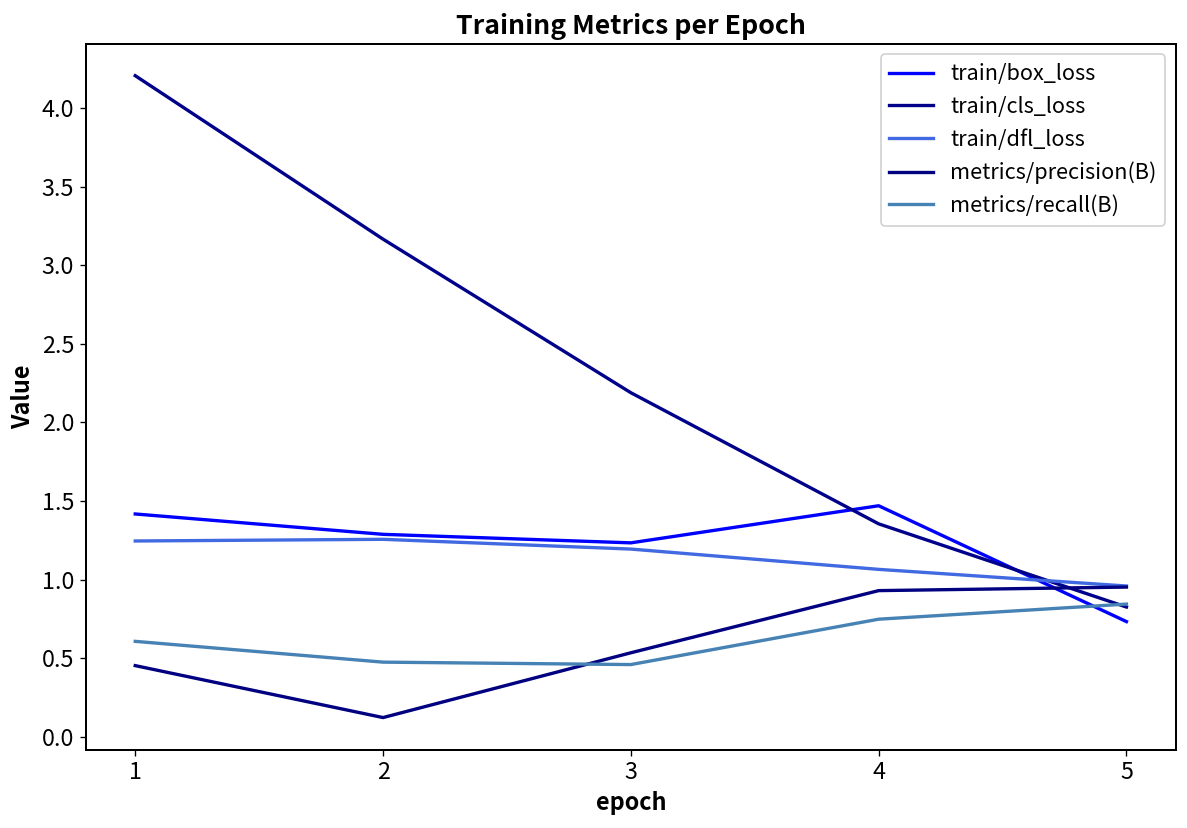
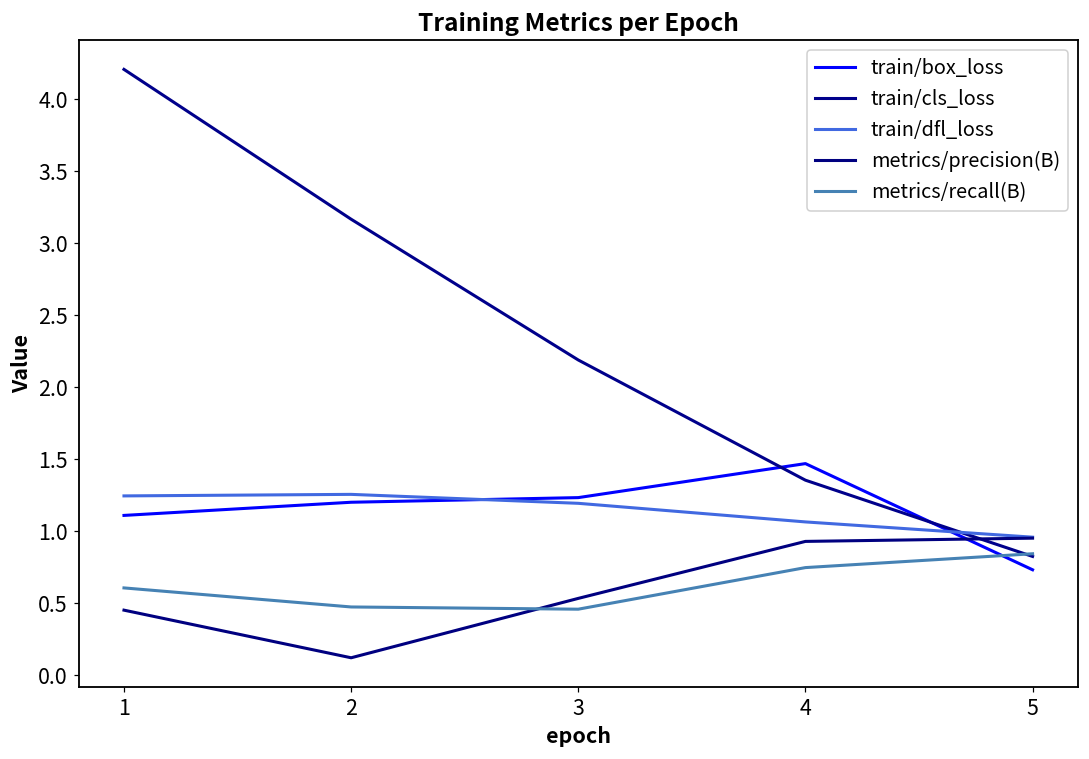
train/box_loss, 1: 1.42 -> 1.11
train/box_loss, 2: 1.29 -> 1.20
